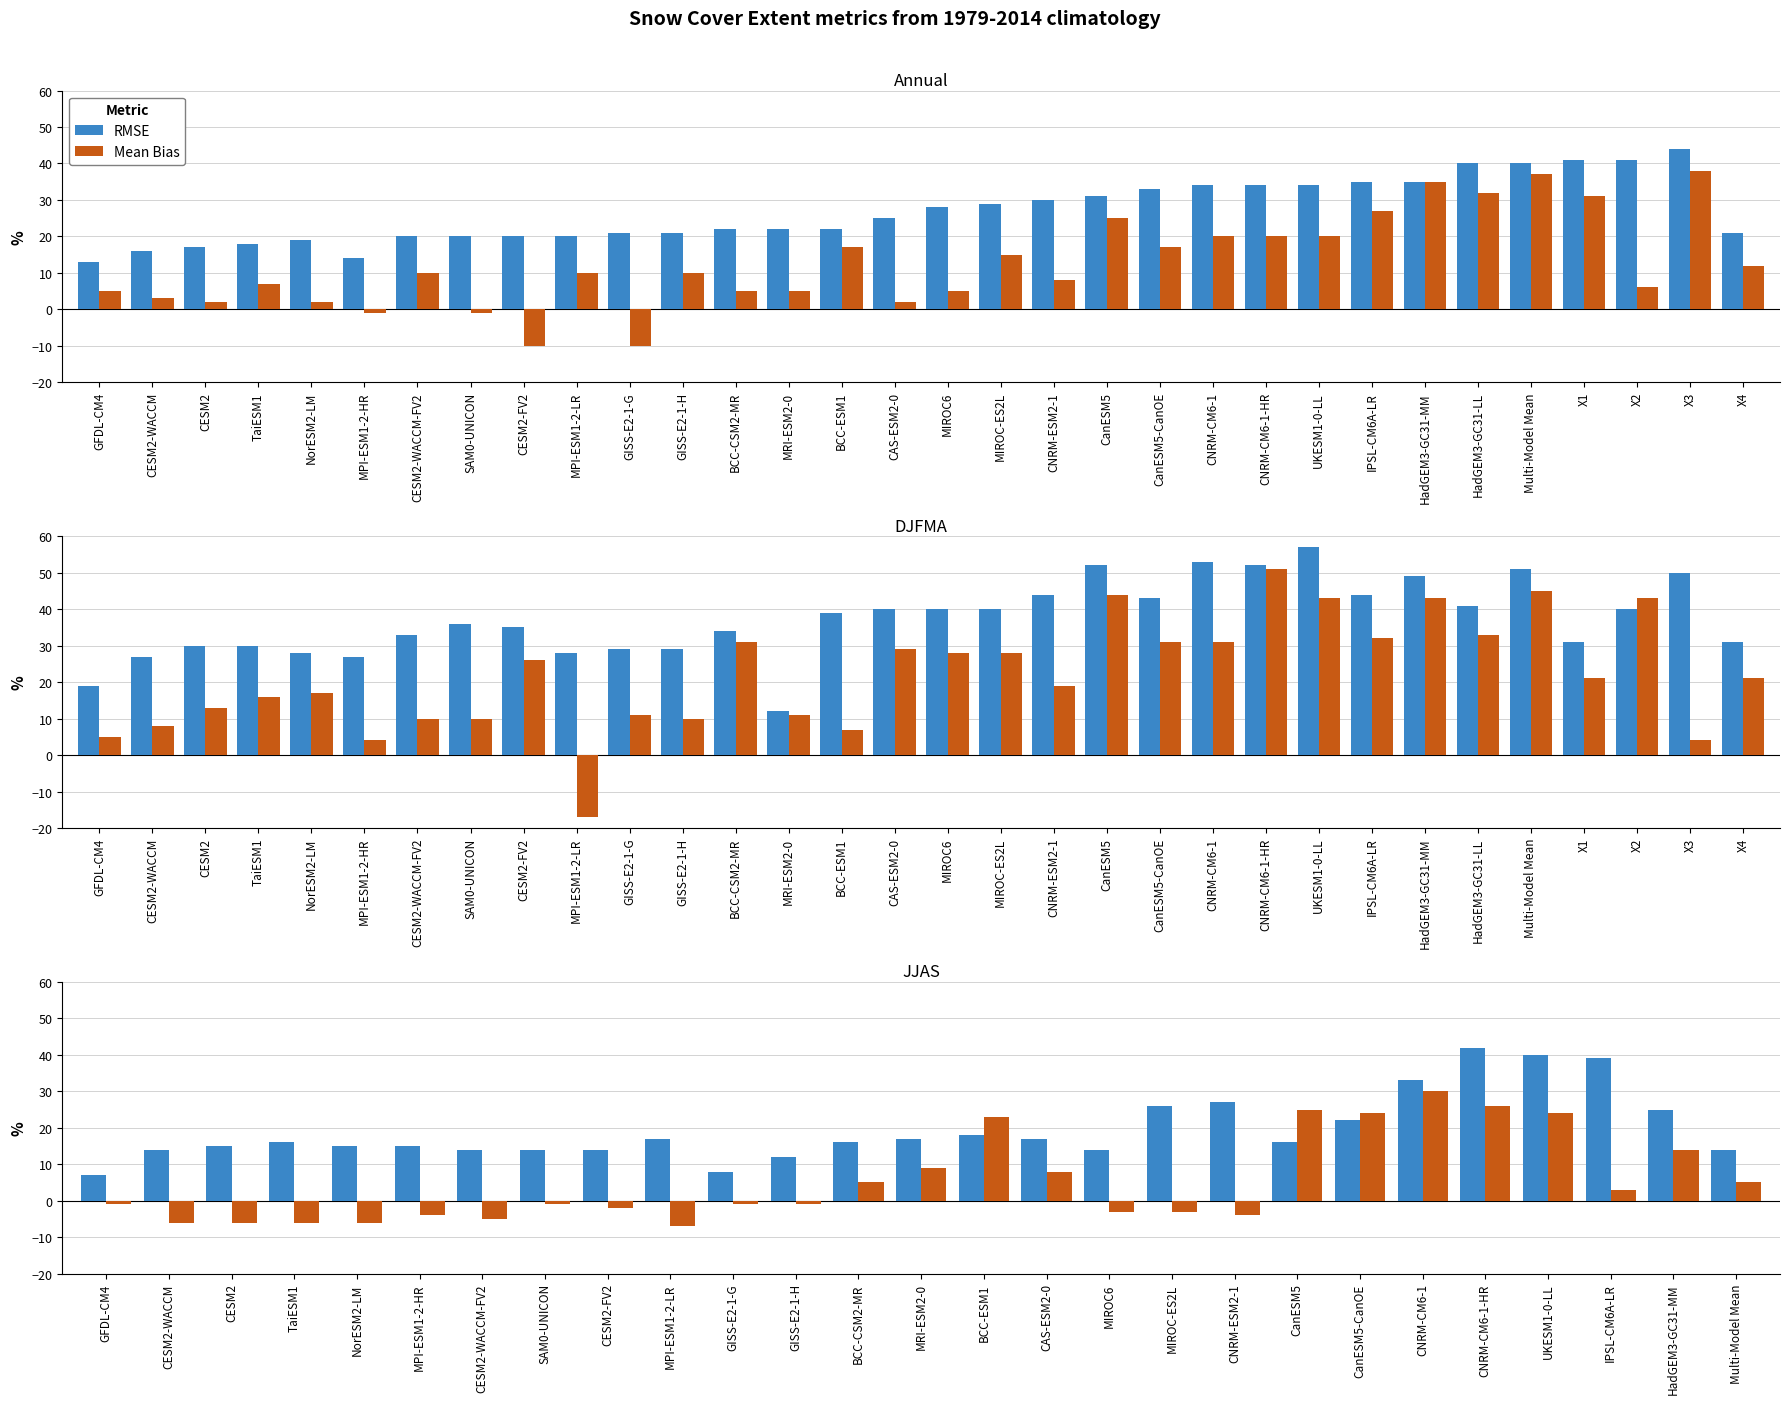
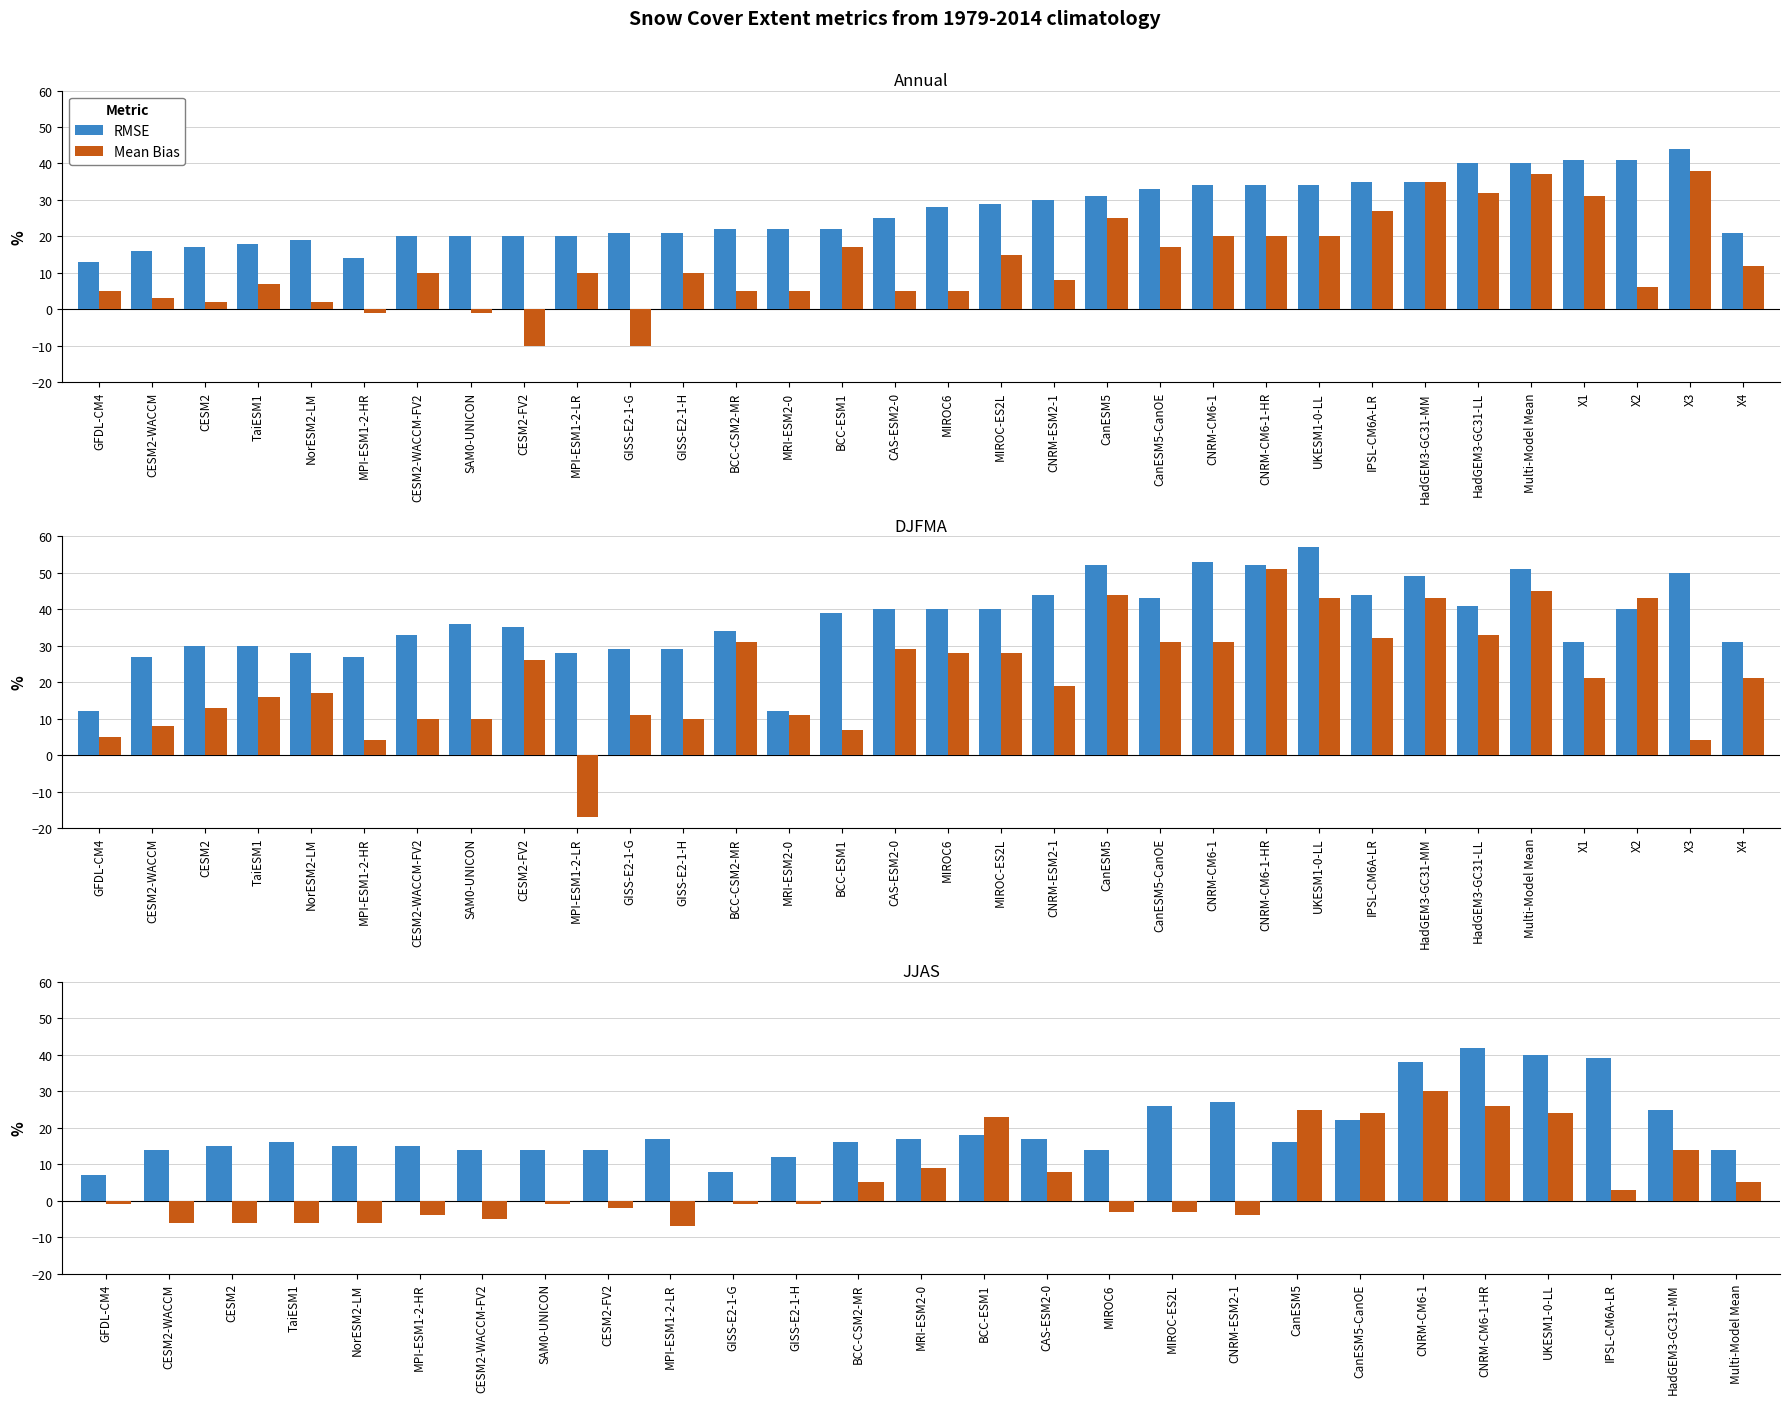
Annual, Mean Bias, CAS-ESM2-0: 2 -> 5
DJFMA, RMSE, GFDL-CM4: 19 -> 12
JJAS, RMSE, CNRM-CM6-1: 33 -> 38
